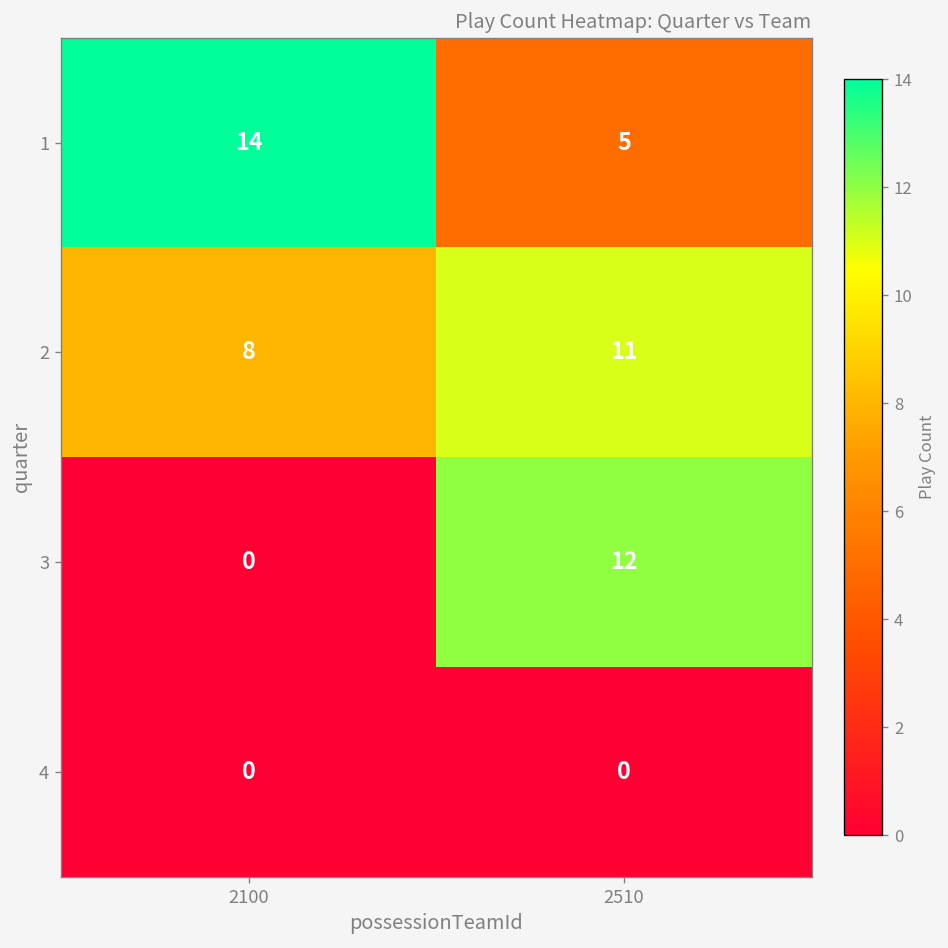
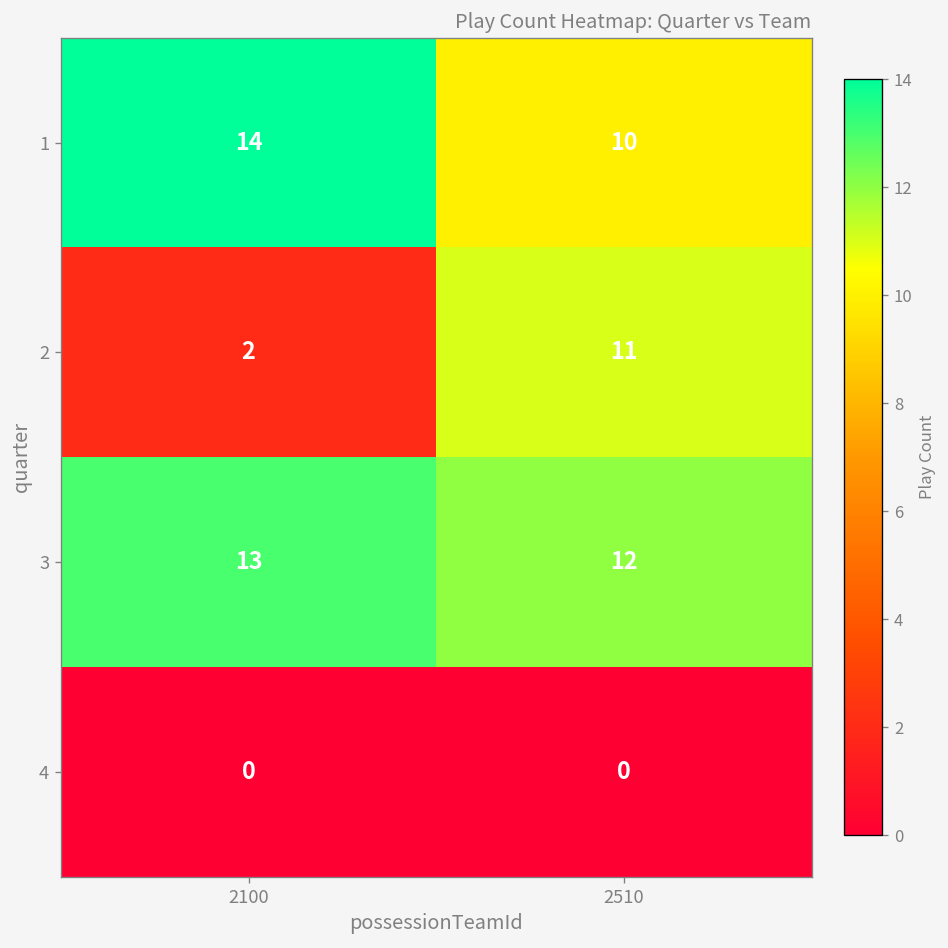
1, 2510: 5 -> 10
2, 2100: 8 -> 2
3, 2100: 0 -> 13
